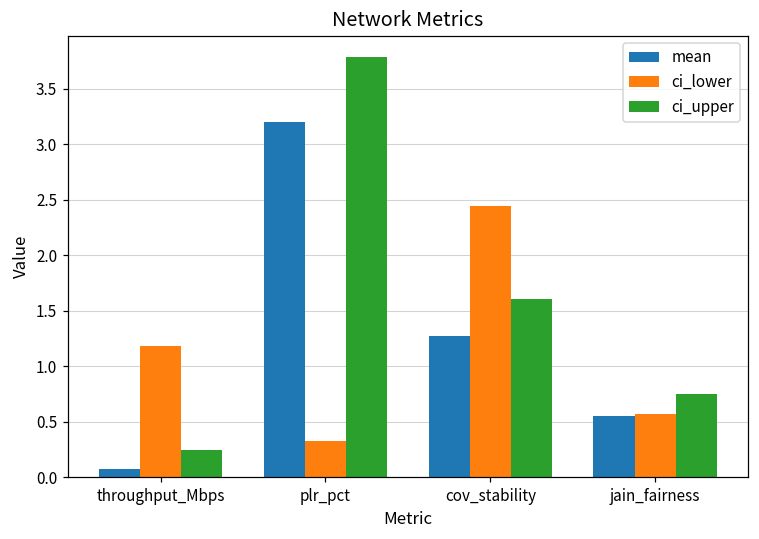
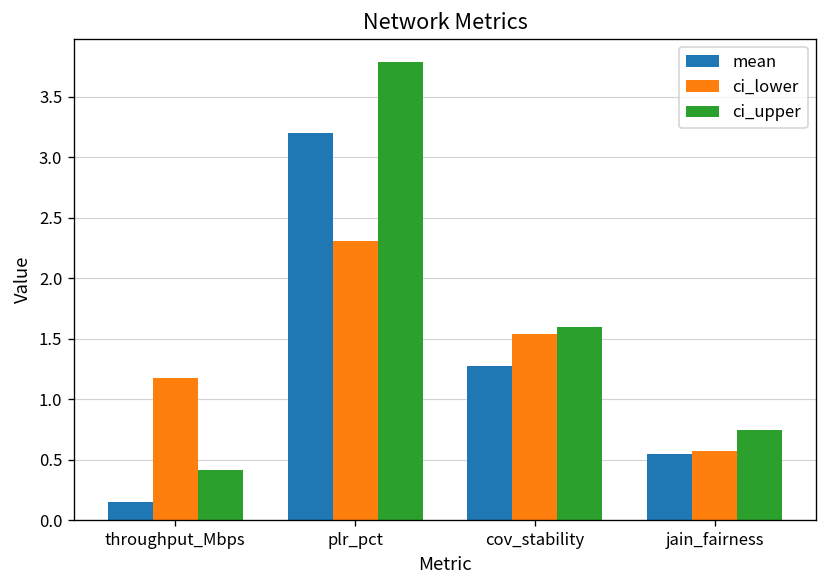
mean, throughput_Mbps: 0.07 -> 0.16
ci_upper, throughput_Mbps: 0.24 -> 0.42
ci_lower, plr_pct: 0.33 -> 2.30
ci_lower, cov_stability: 2.45 -> 1.54
